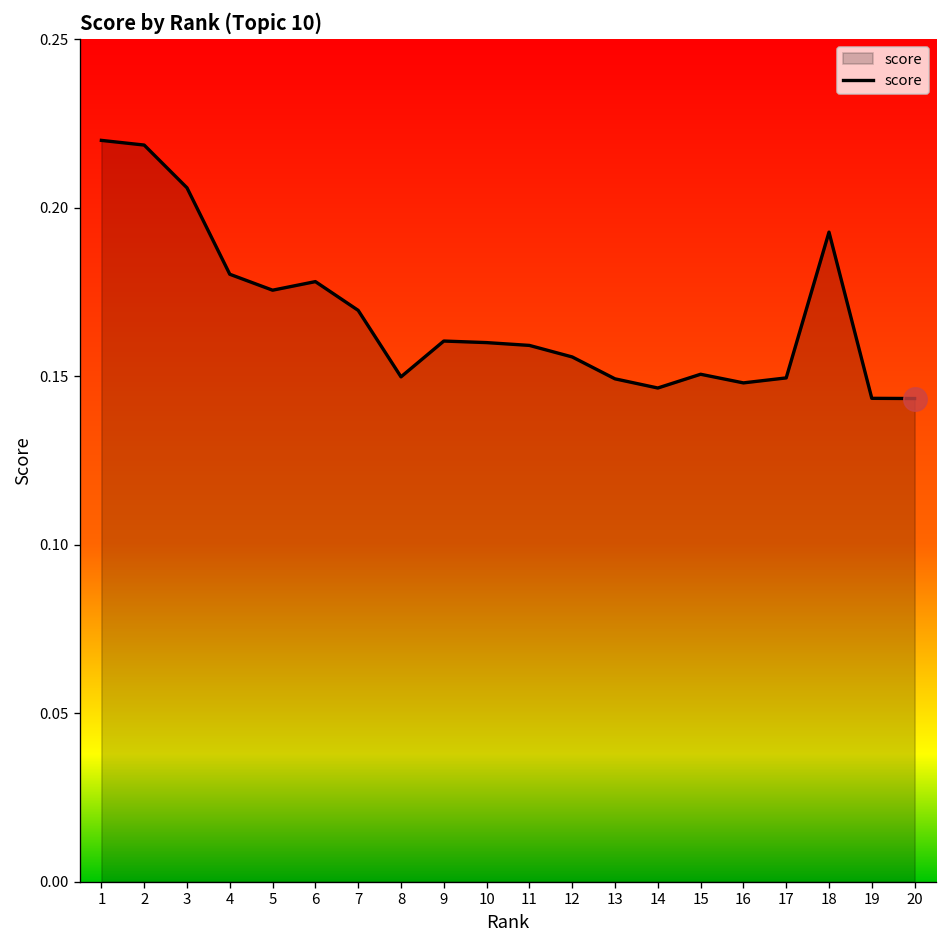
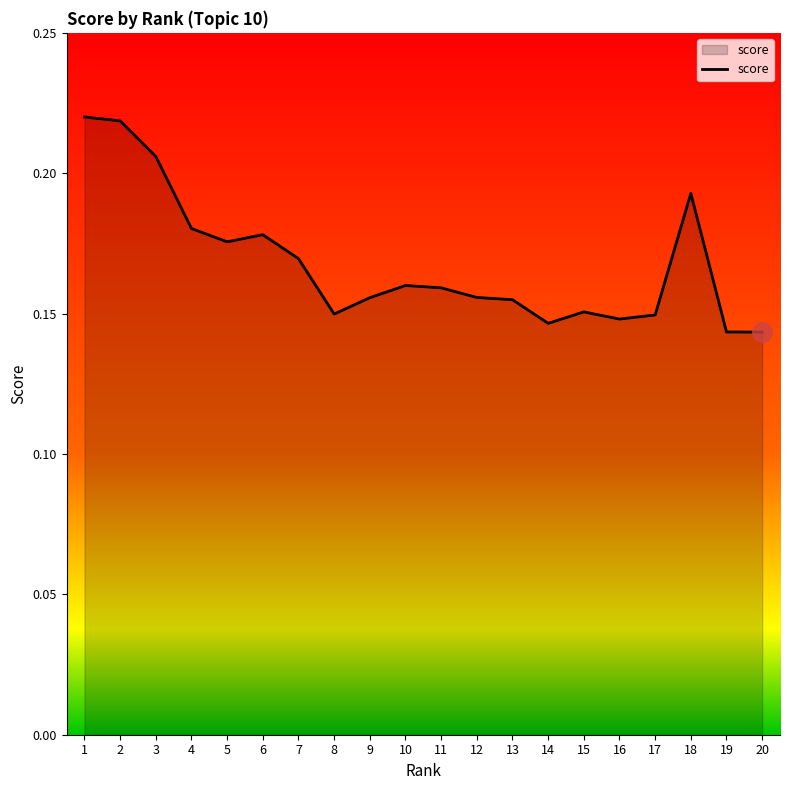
score, 9: 0.160 -> 0.156
score, 13: 0.149 -> 0.155
